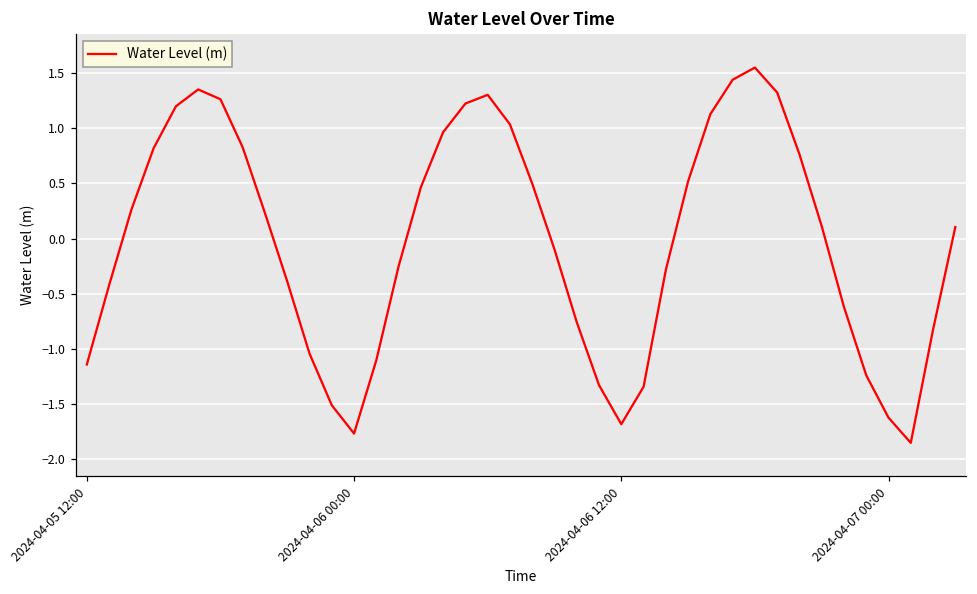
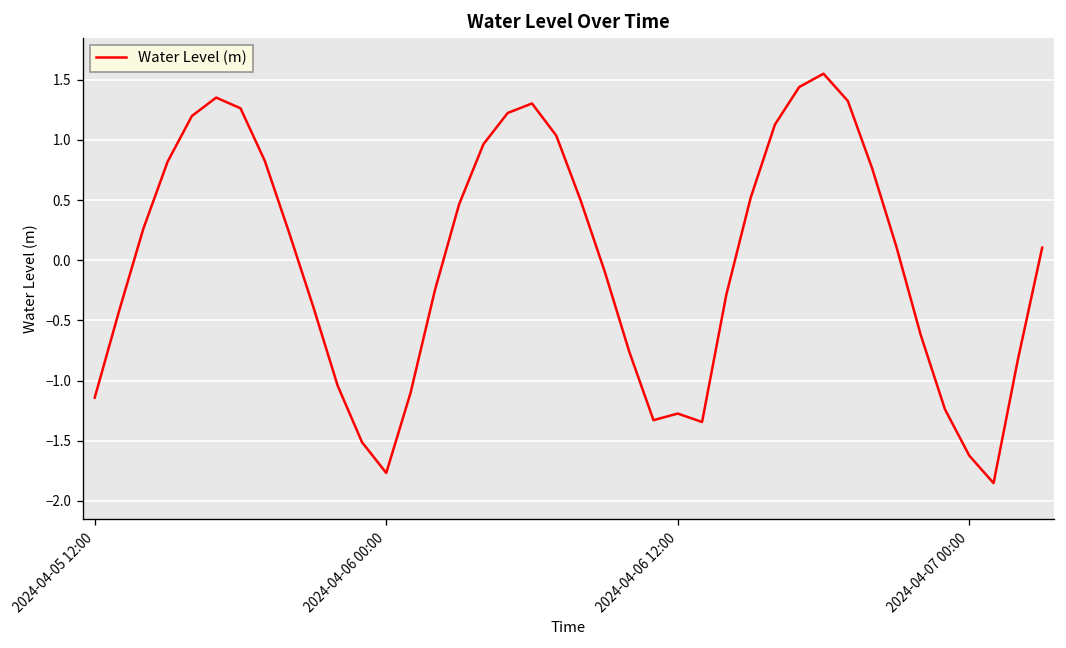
2024-04-06 12:00: -1.68 -> -1.27
